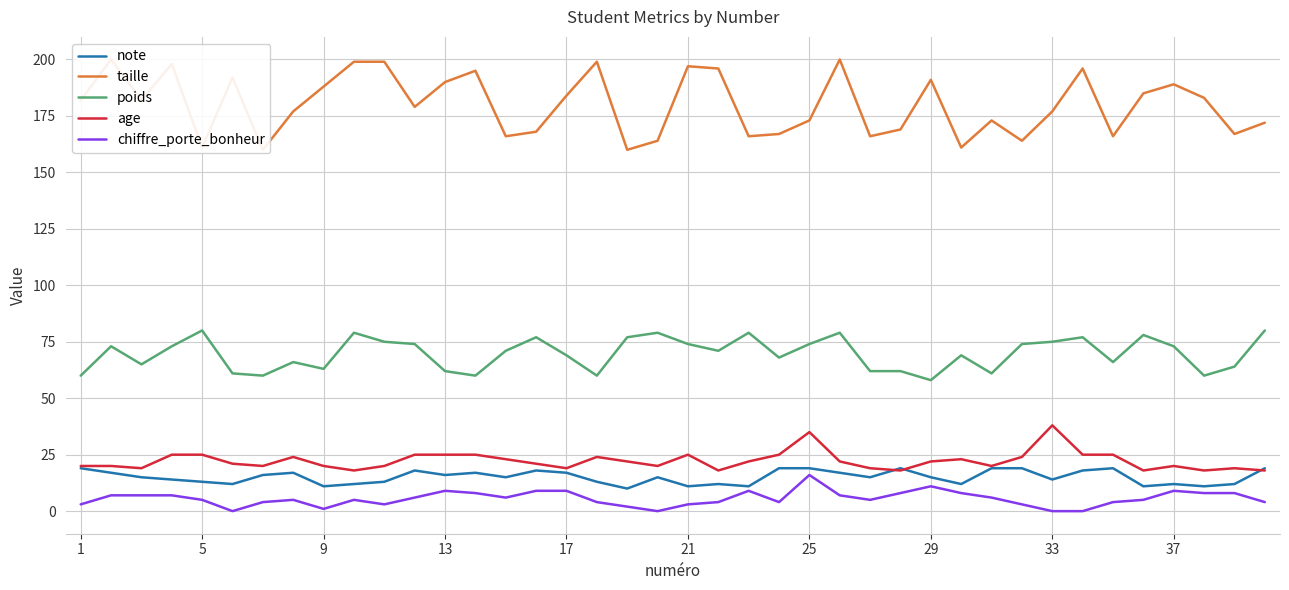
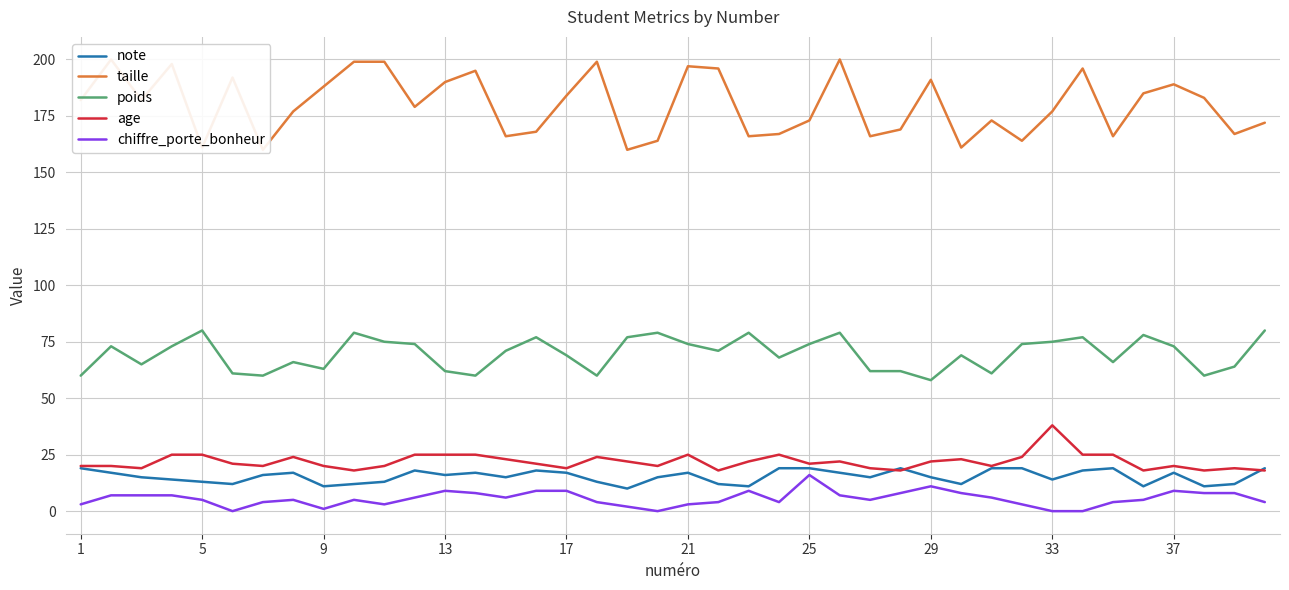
note, 21: 11 -> 17
age, 25: 35 -> 21
note, 37: 12 -> 17
